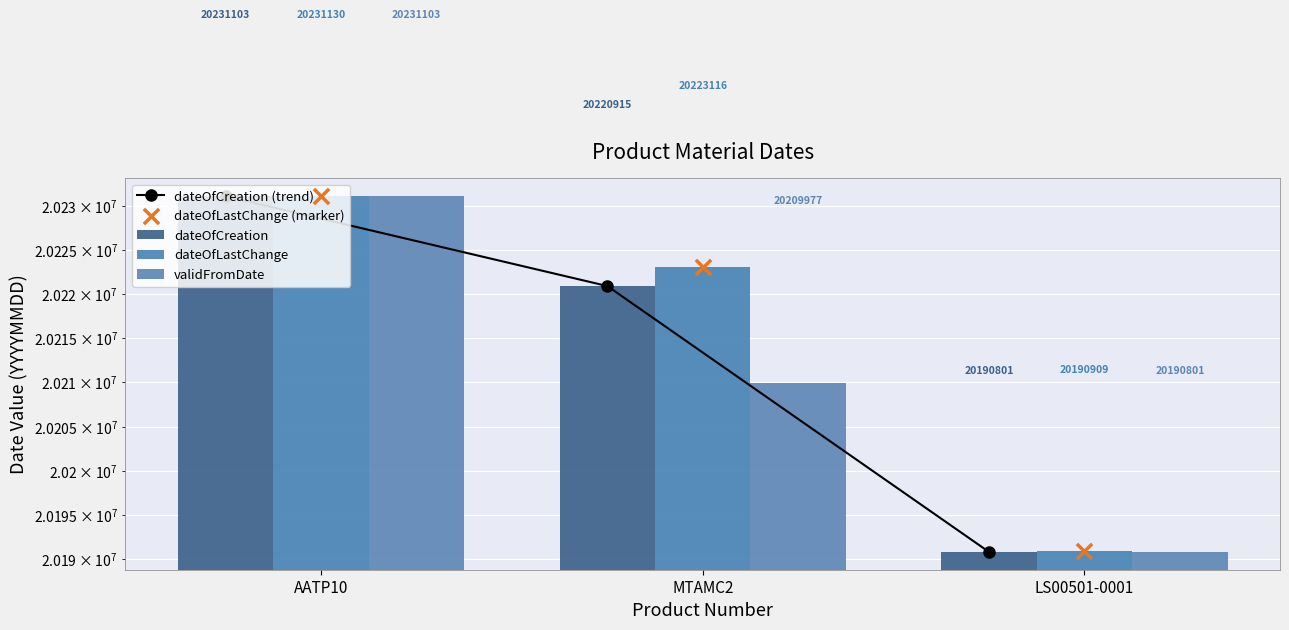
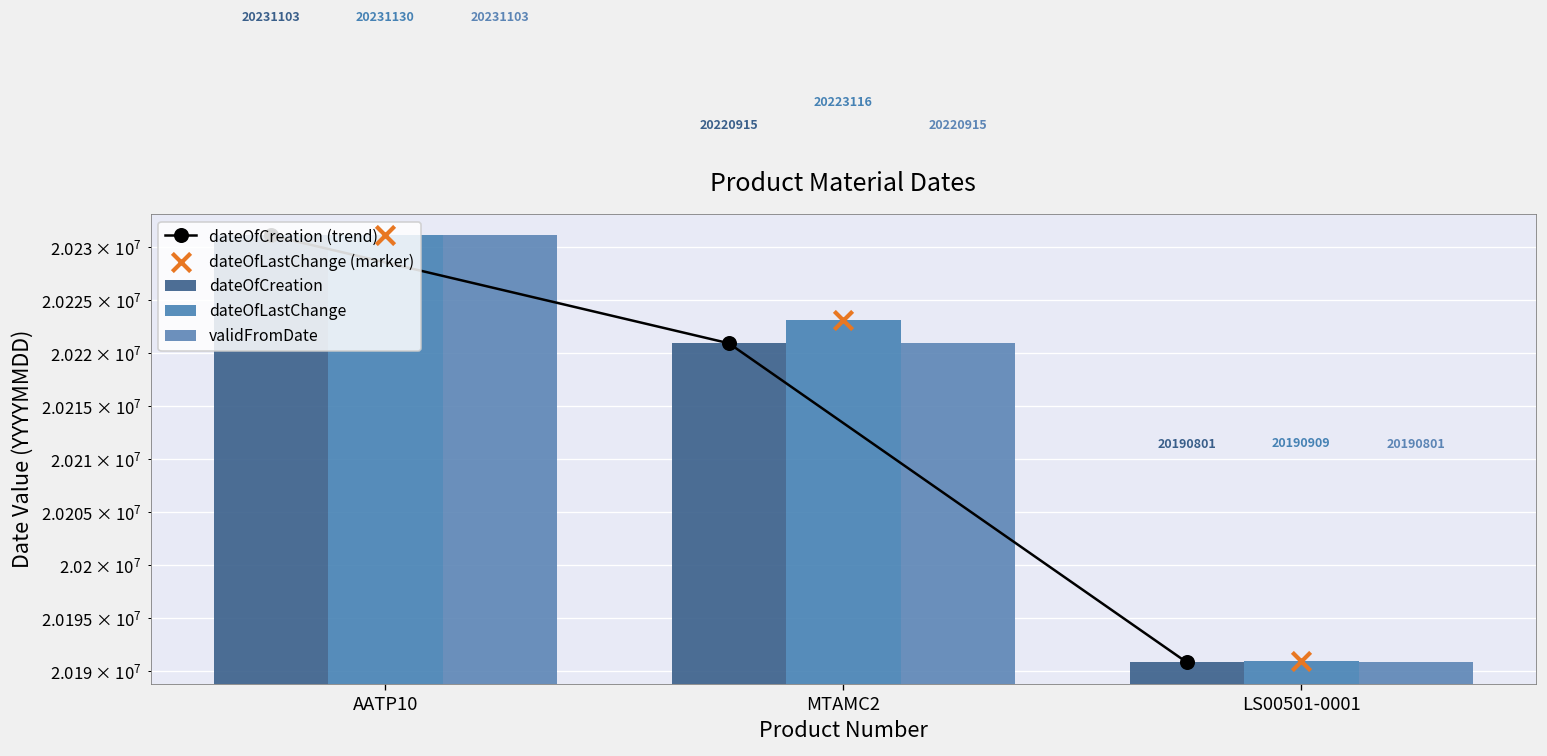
validFromDate, MTAMC2: 20209977 -> 20220915
